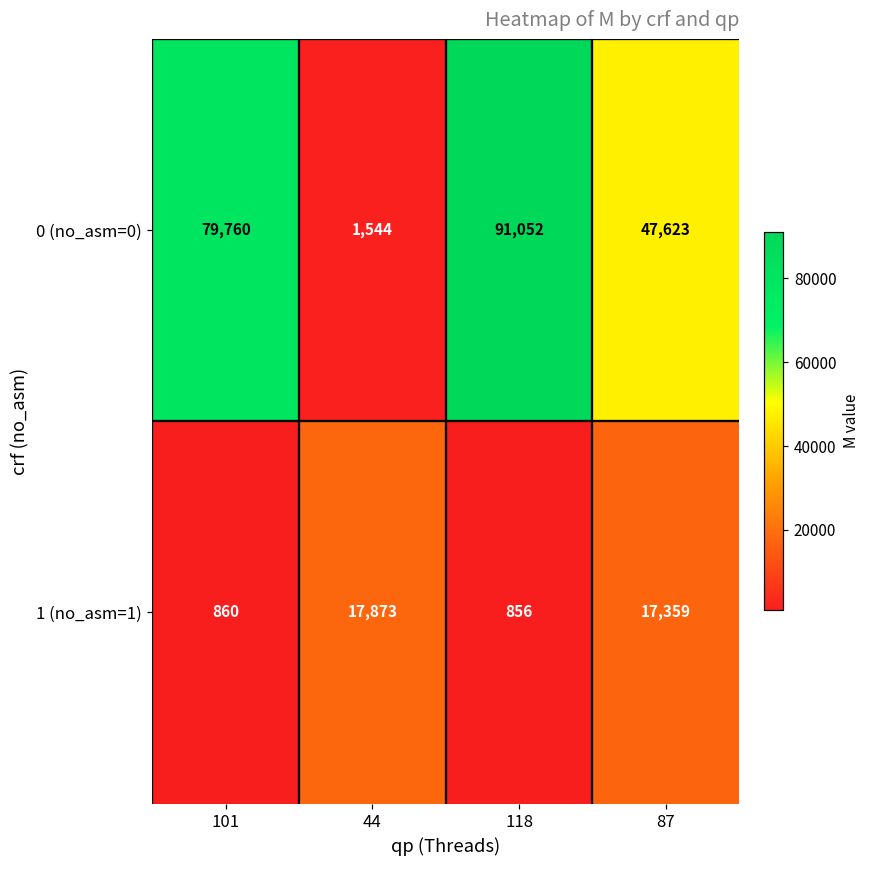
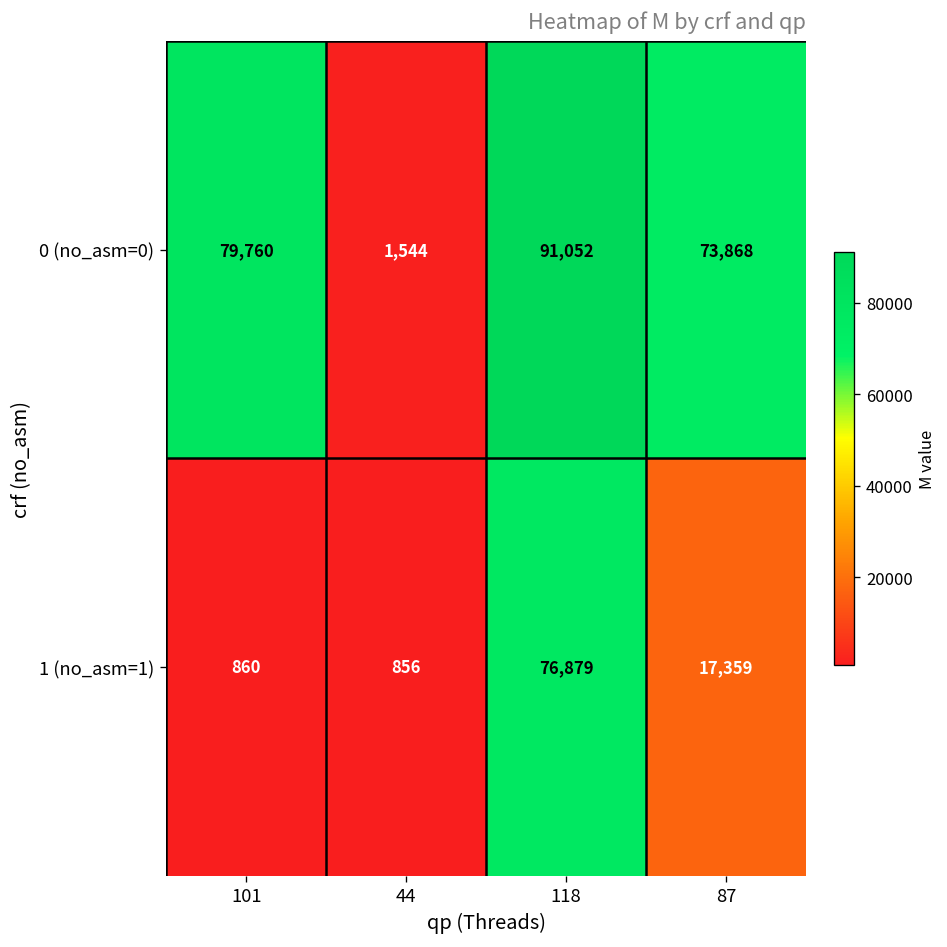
0 (no_asm=0), 87: 47,623 -> 73,868
1 (no_asm=1), 44: 17,873 -> 856
1 (no_asm=1), 118: 856 -> 76,879
